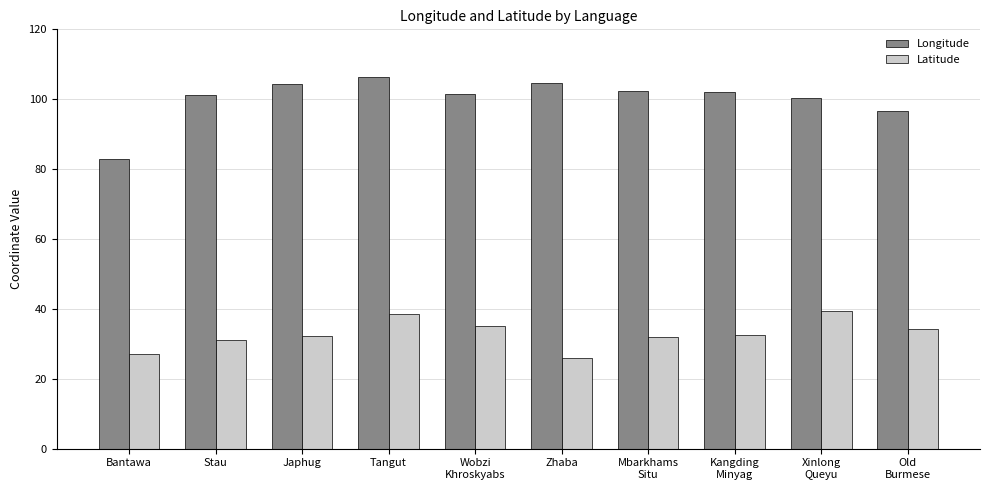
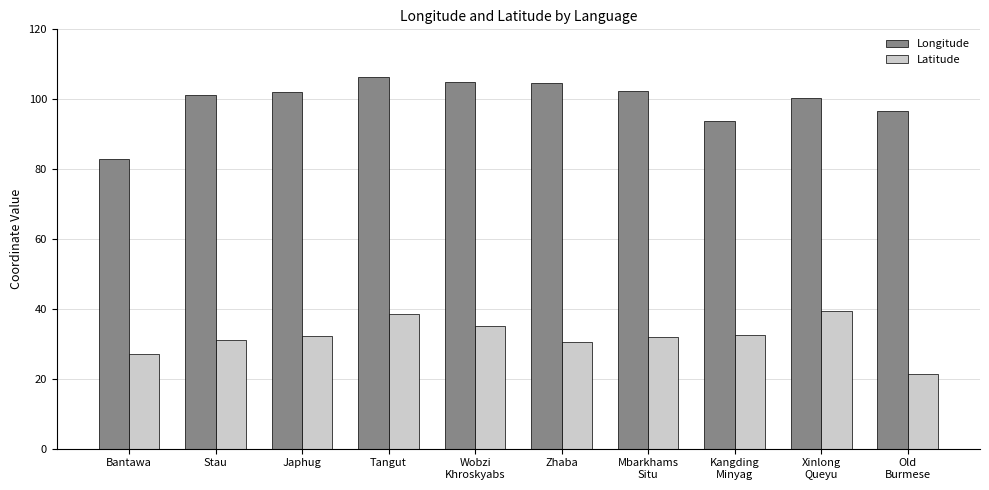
Longitude, Japhug: 104 -> 102
Longitude, Wobzi Khroskyabs: 101 -> 105
Latitude, Zhaba: 26 -> 31
Longitude, Kangding Minyag: 102 -> 94
Latitude, Old Burmese: 34 -> 21
